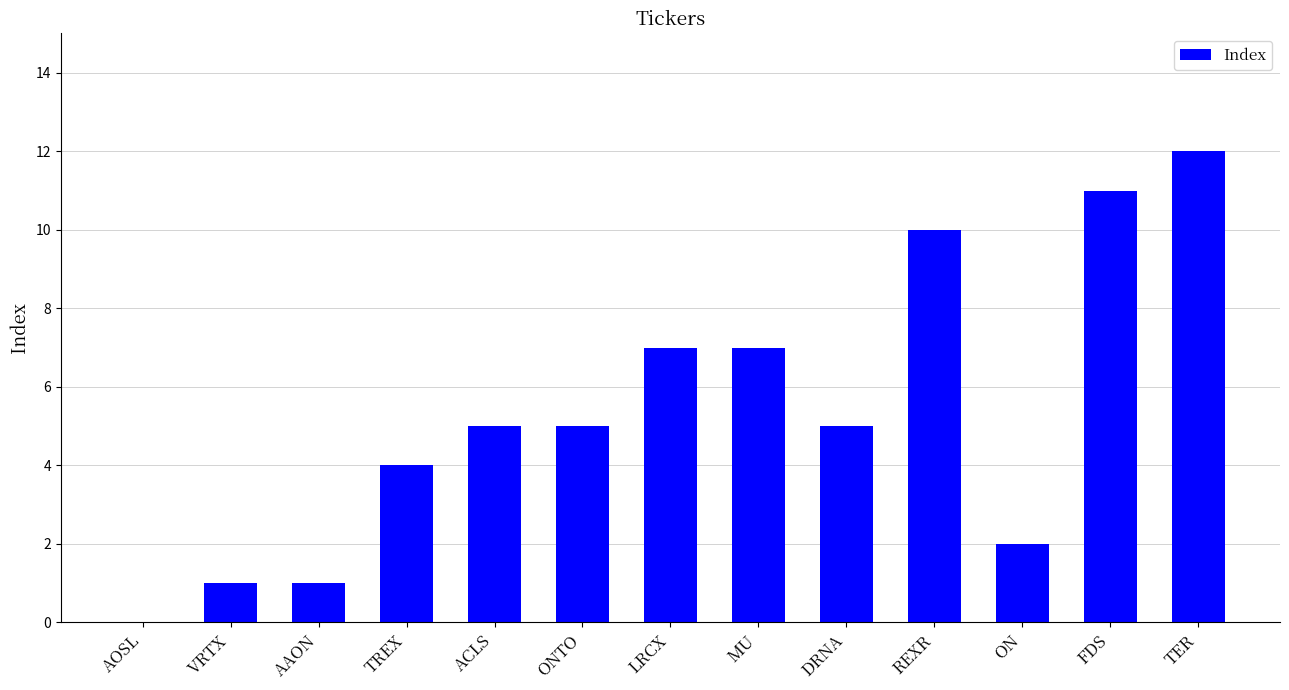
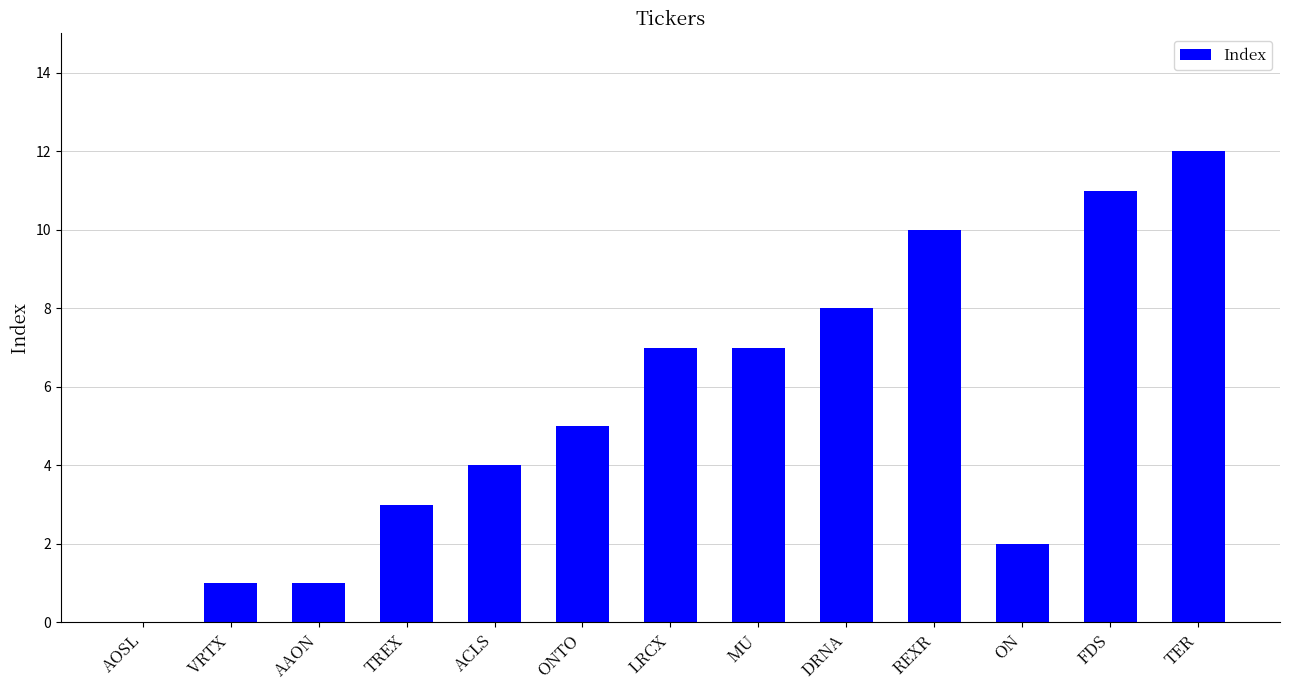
TREX: 4 -> 3
ACLS: 5 -> 4
DRNA: 5 -> 8
